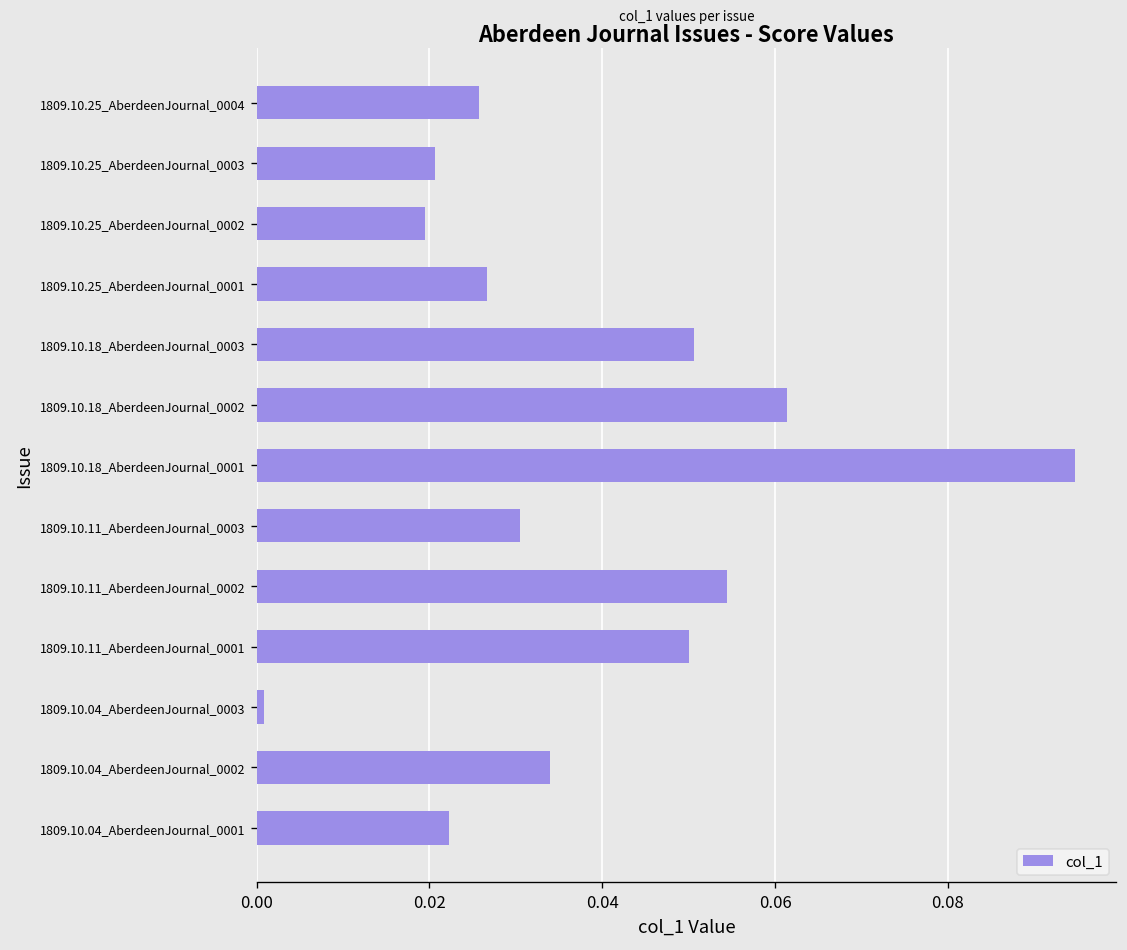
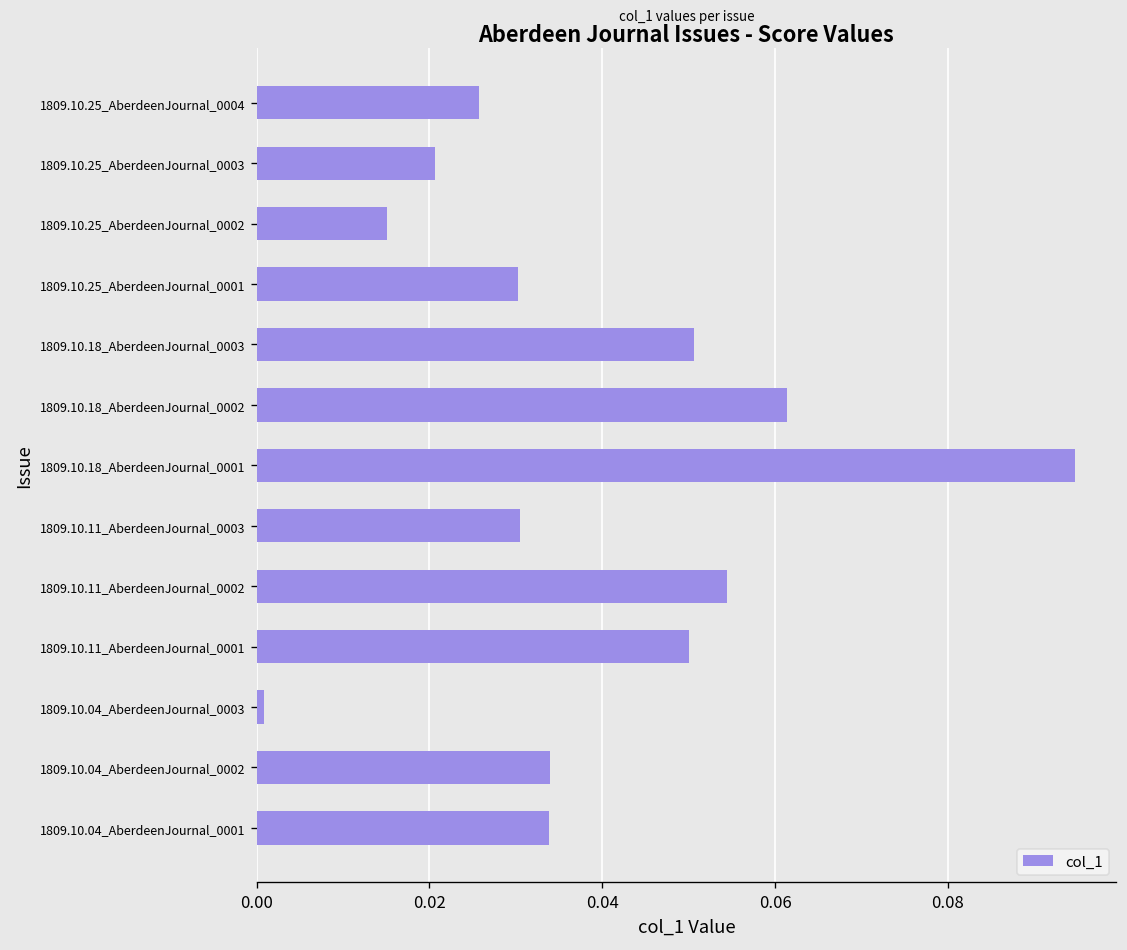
1809.10.25_AberdeenJournal_0002: 0.019 -> 0.015
1809.10.25_AberdeenJournal_0001: 0.027 -> 0.030
1809.10.04_AberdeenJournal_0001: 0.022 -> 0.034
